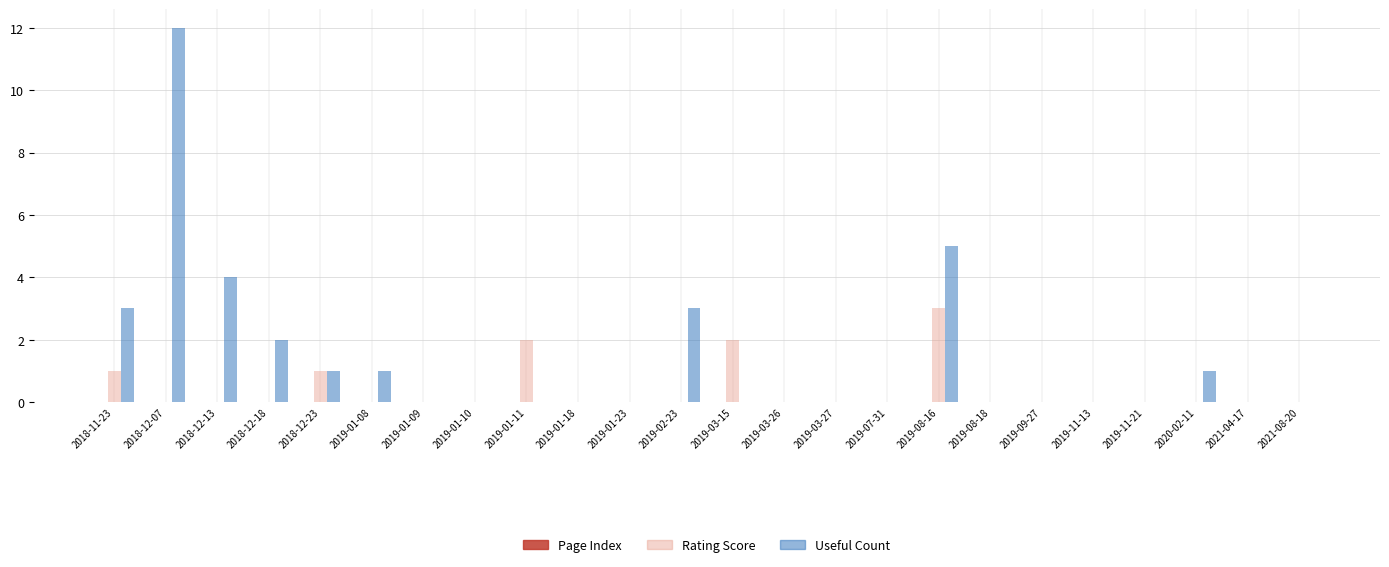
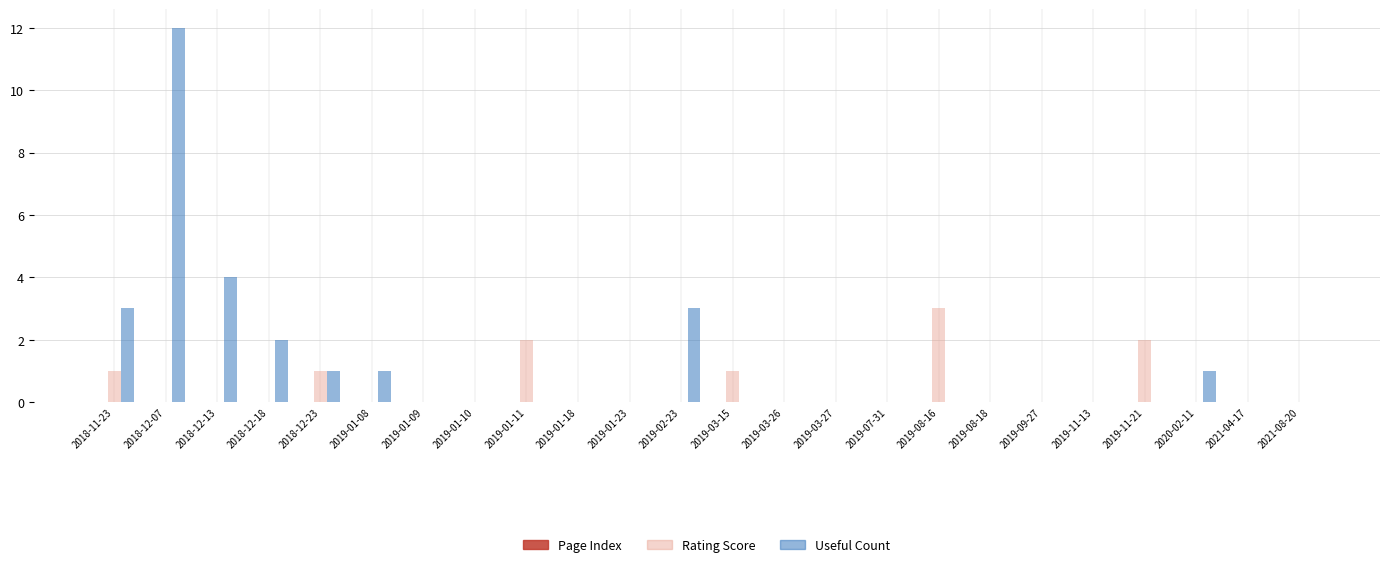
Rating Score, 2019-03-15: 2 -> 1
Useful Count, 2019-08-16: 5 -> 0
Rating Score, 2019-11-21: 0 -> 2
